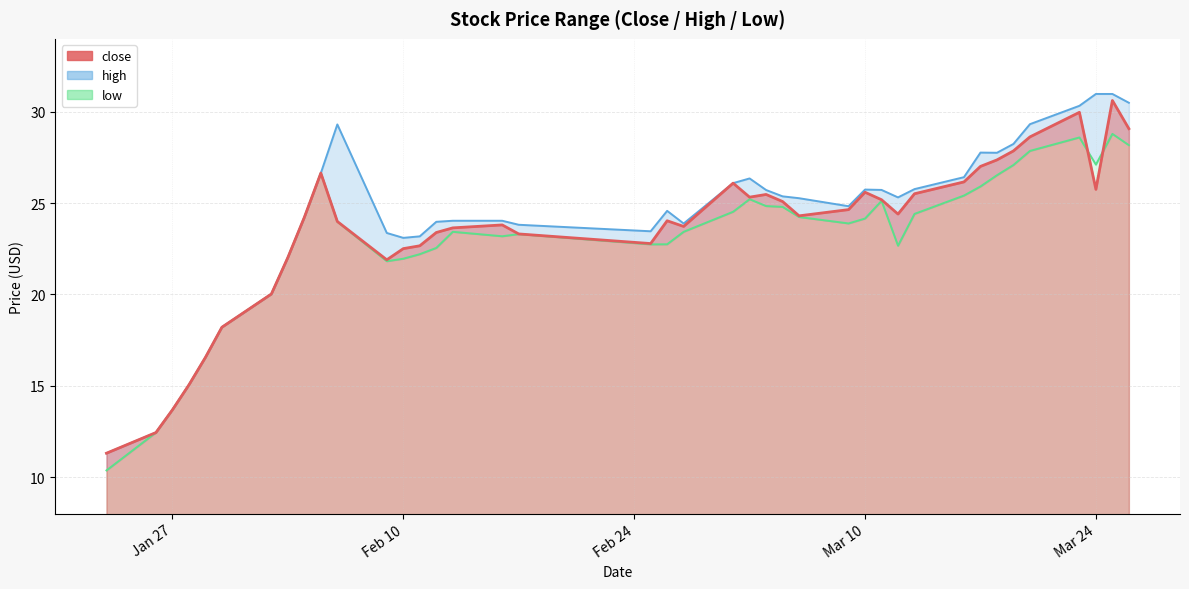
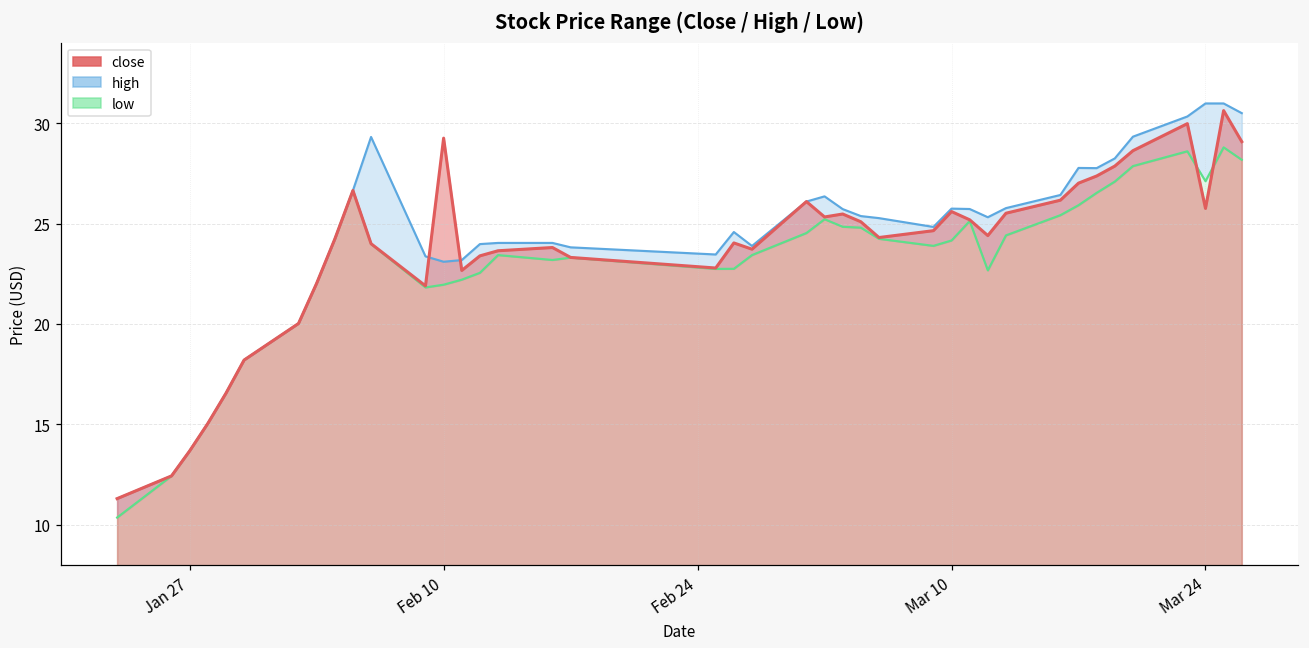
close, Feb 10: 22.5 -> 29.3
